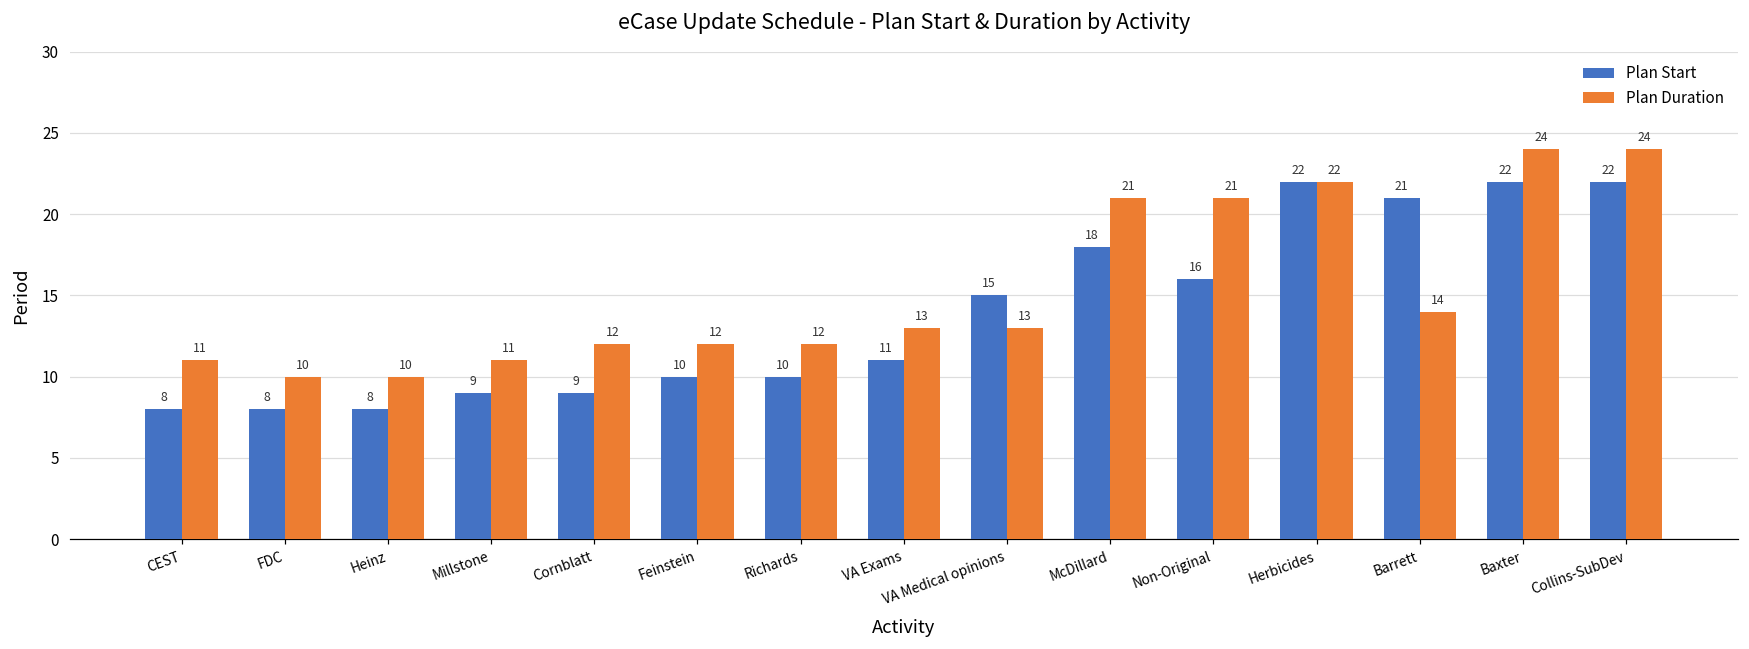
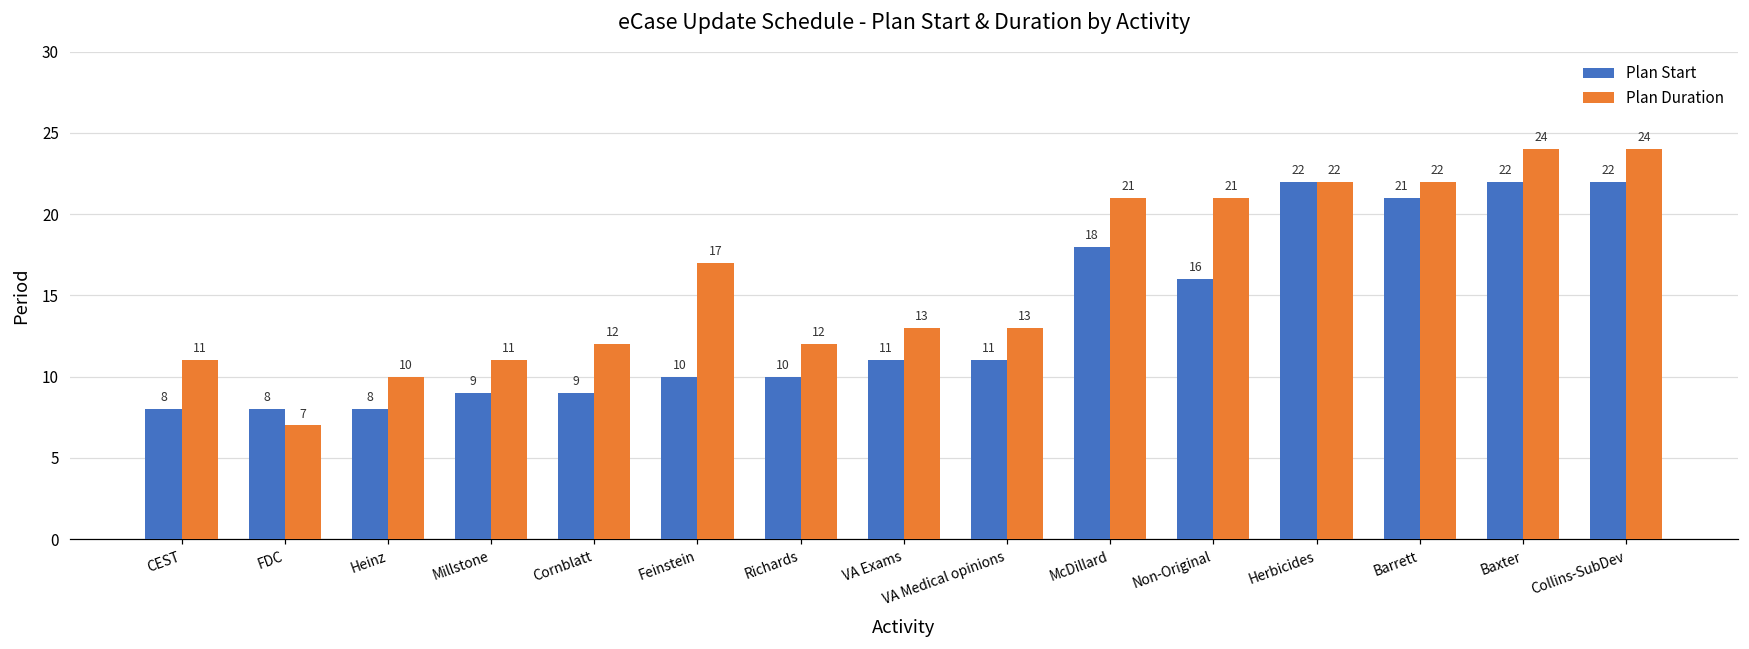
Plan Duration, FDC: 10 -> 7
Plan Duration, Feinstein: 12 -> 17
Plan Start, VA Medical opinions: 15 -> 11
Plan Duration, Barrett: 14 -> 22
